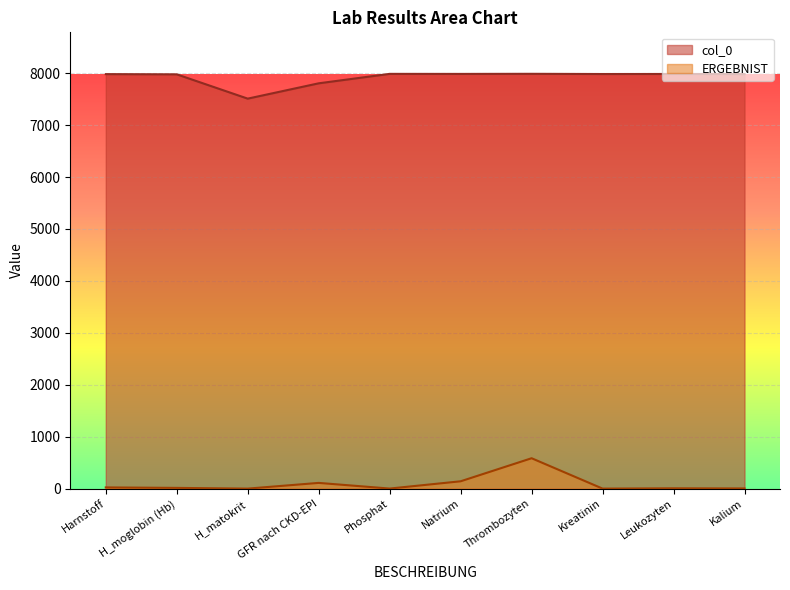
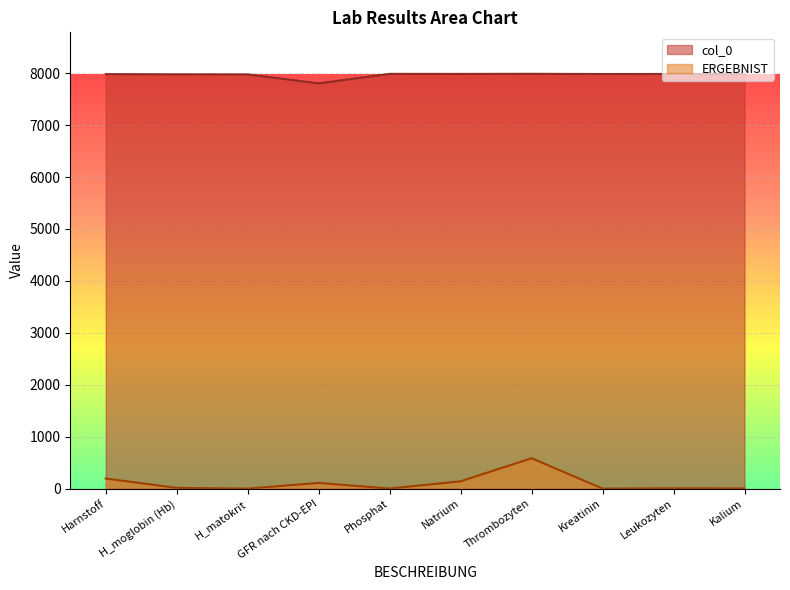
ERGEBNIST, Harnstoff: 0 -> 200
col_0, H_matokrit: 7500 -> 8000
